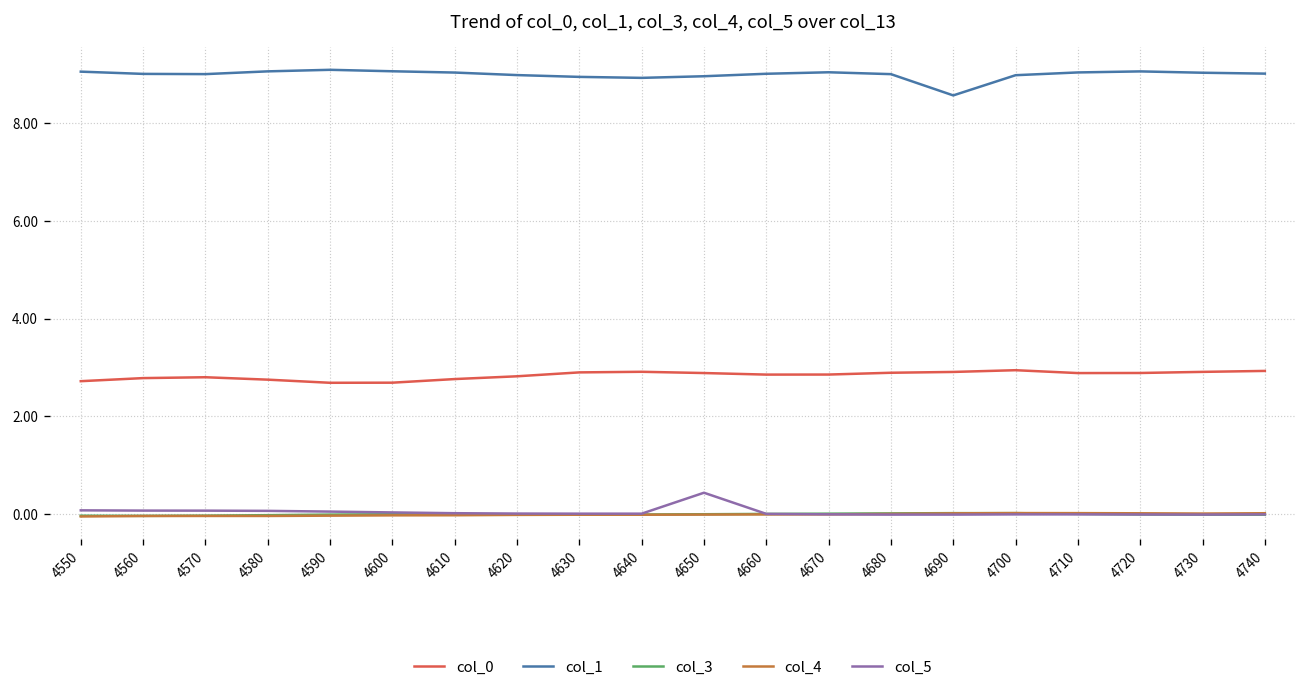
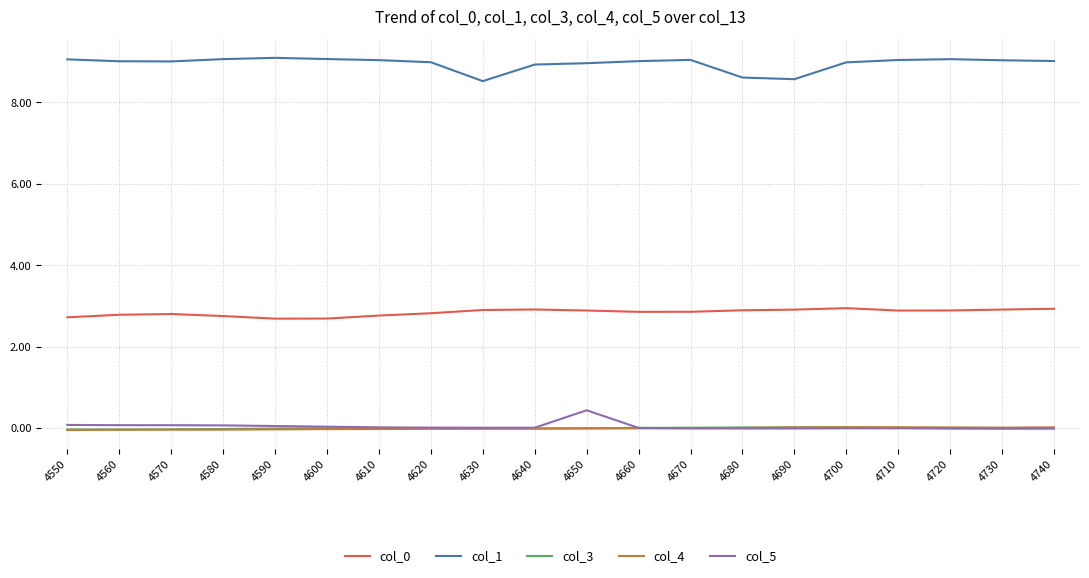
col_1, 4630: 9.0 -> 8.5
col_1, 4680: 9.0 -> 8.6
